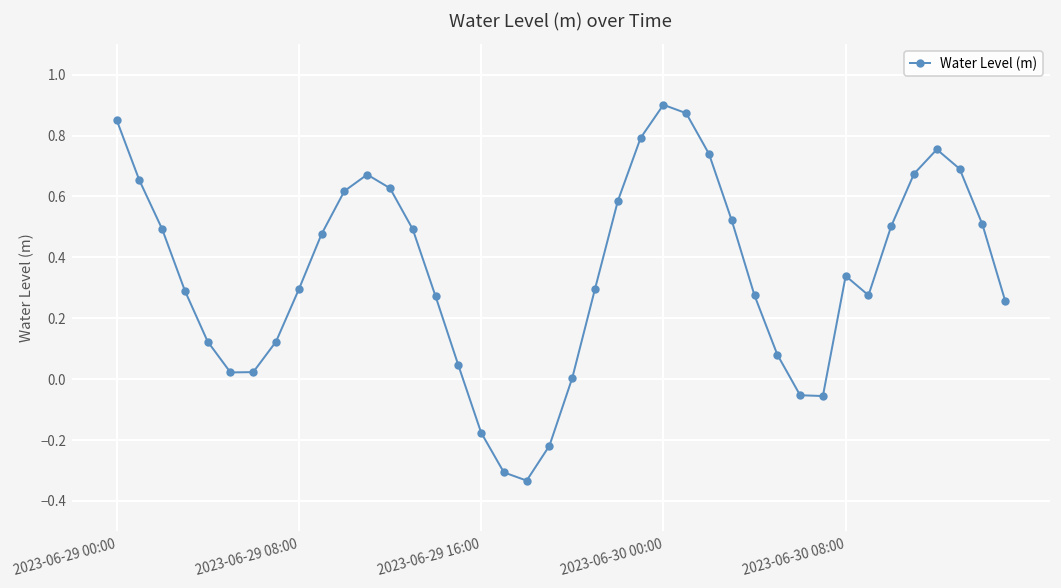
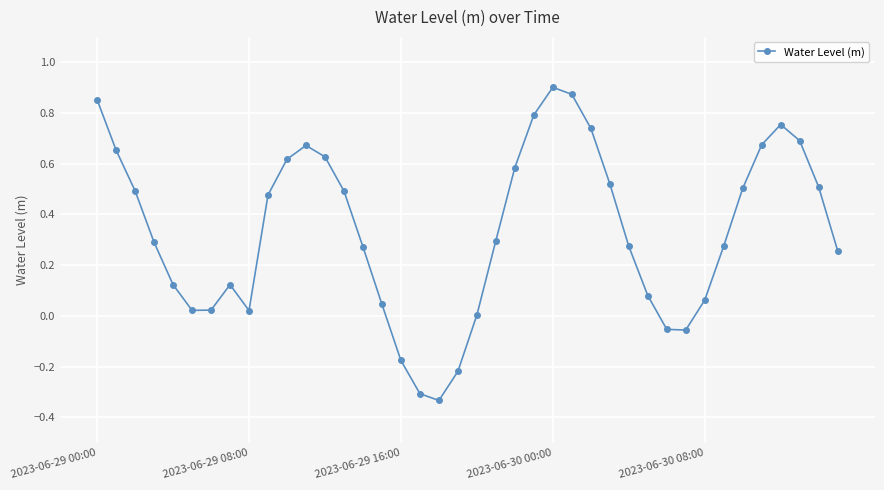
2023-06-29 08:00: 0.29 -> 0.02
2023-06-30 08:00: 0.34 -> 0.06
